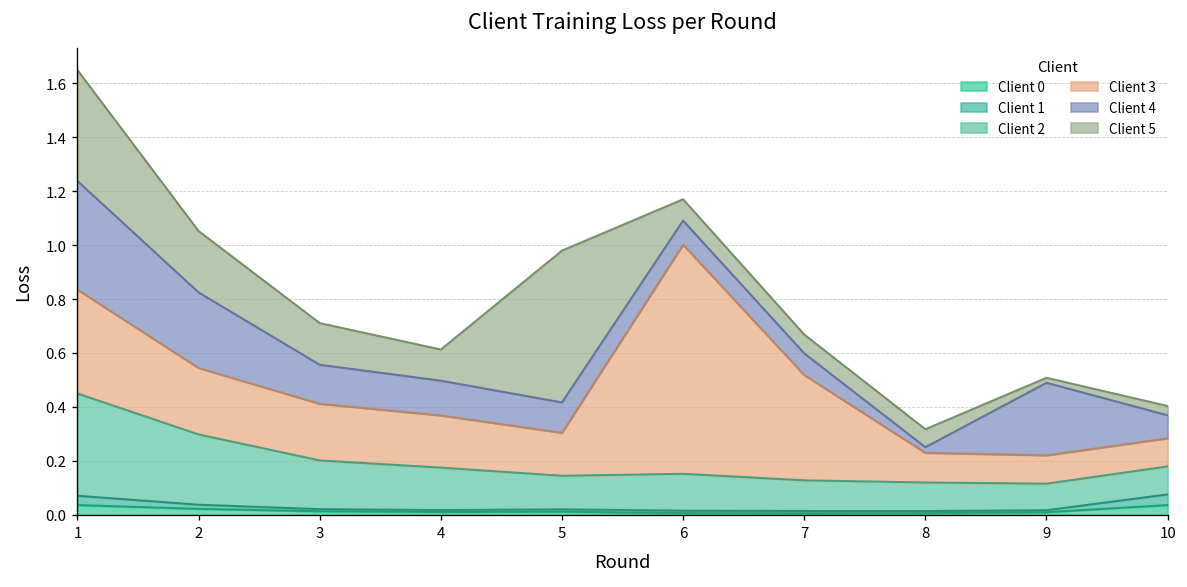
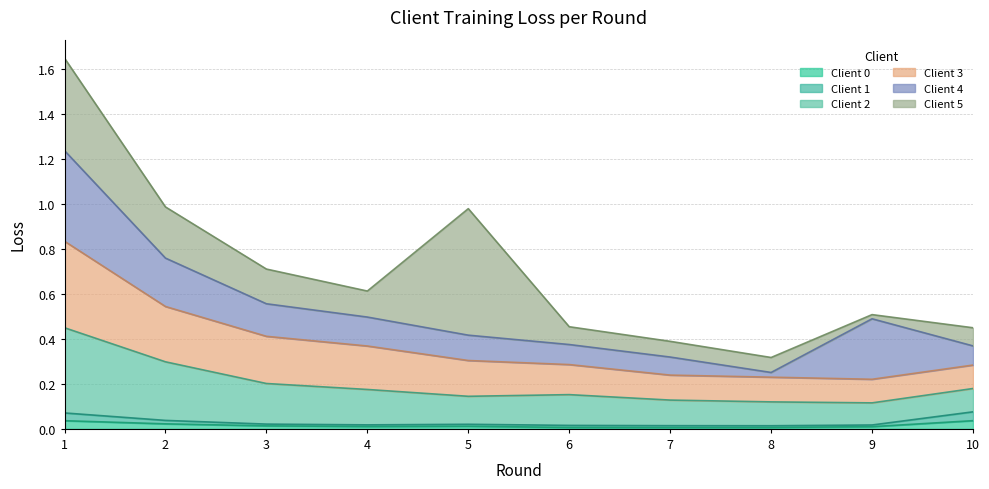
Client 4, 2: 0.28 -> 0.22
Client 3, 6: 0.85 -> 0.13
Client 3, 7: 0.39 -> 0.11
Client 5, 10: 0.03 -> 0.08
